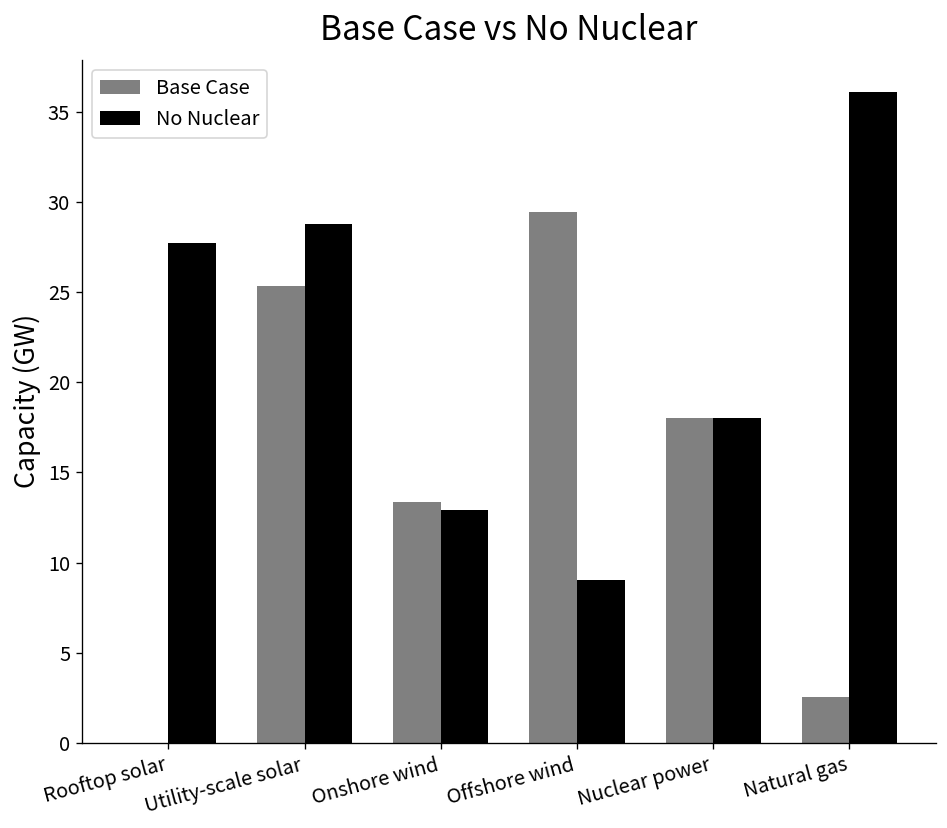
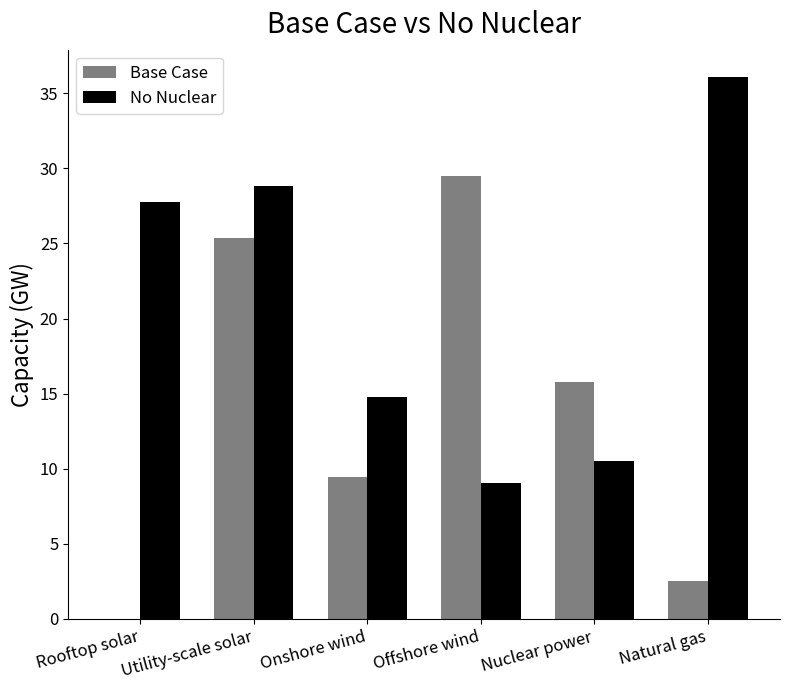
Base Case, Onshore wind: 13.4 -> 9.4
No Nuclear, Onshore wind: 12.9 -> 14.8
Base Case, Nuclear power: 18.0 -> 15.8
No Nuclear, Nuclear power: 18.0 -> 10.5
